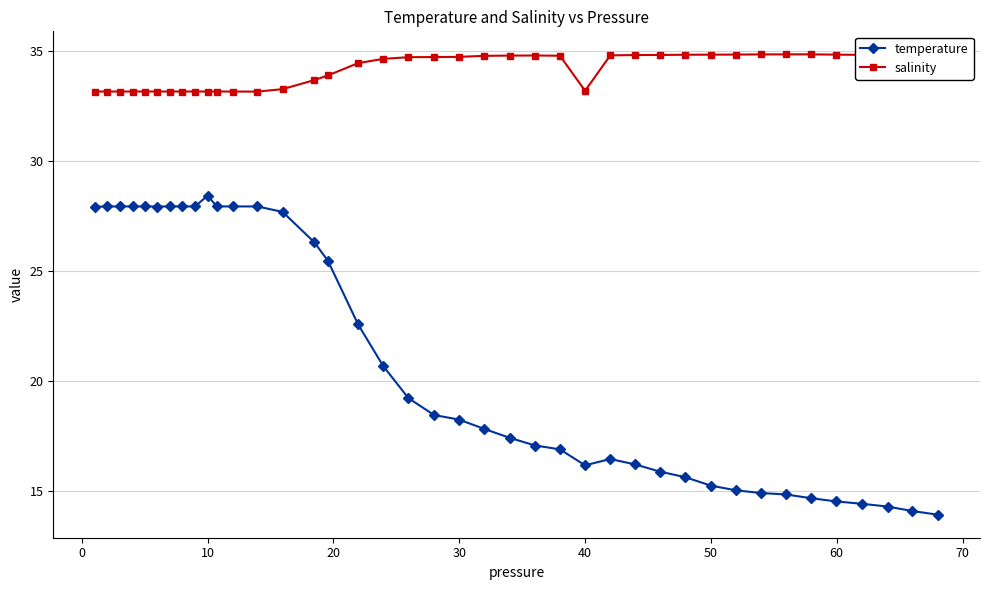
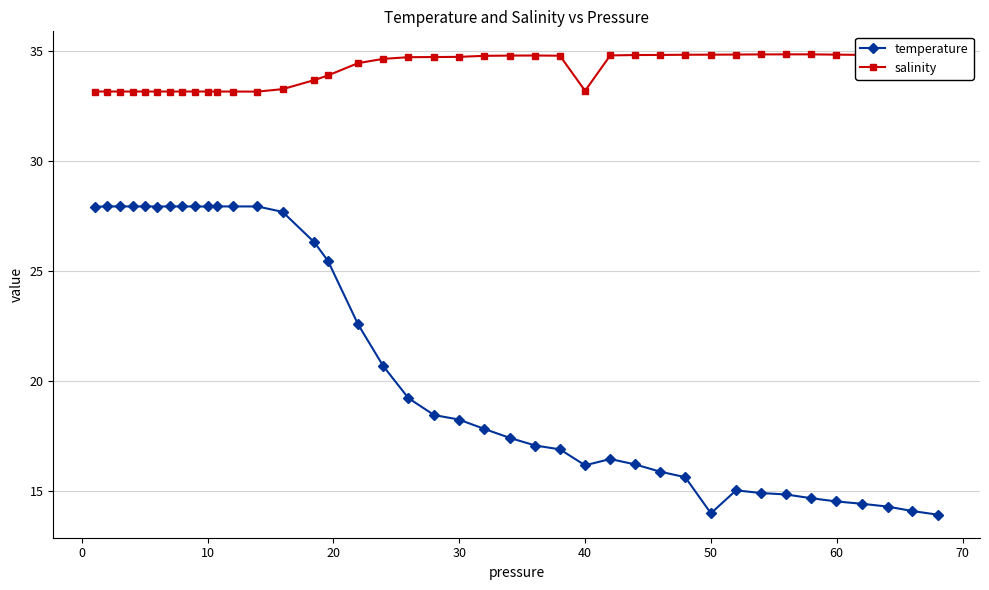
temperature, 10: 28.4 -> 27.9
temperature, 50: 15.3 -> 14.0
